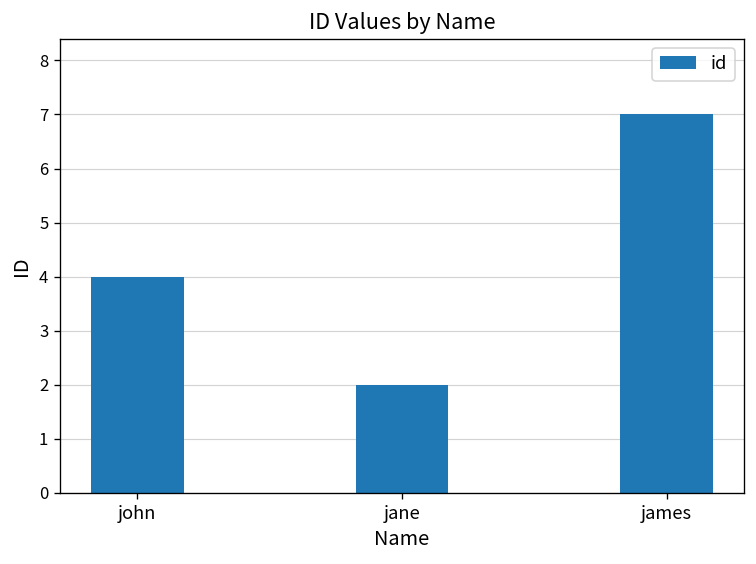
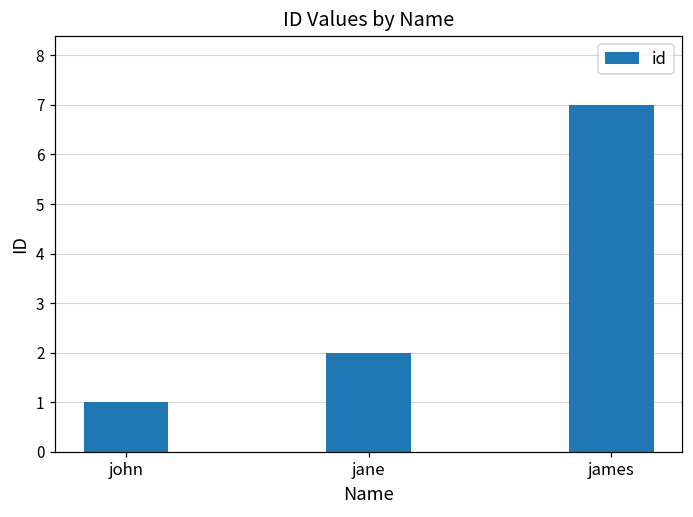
john: 4 -> 1
